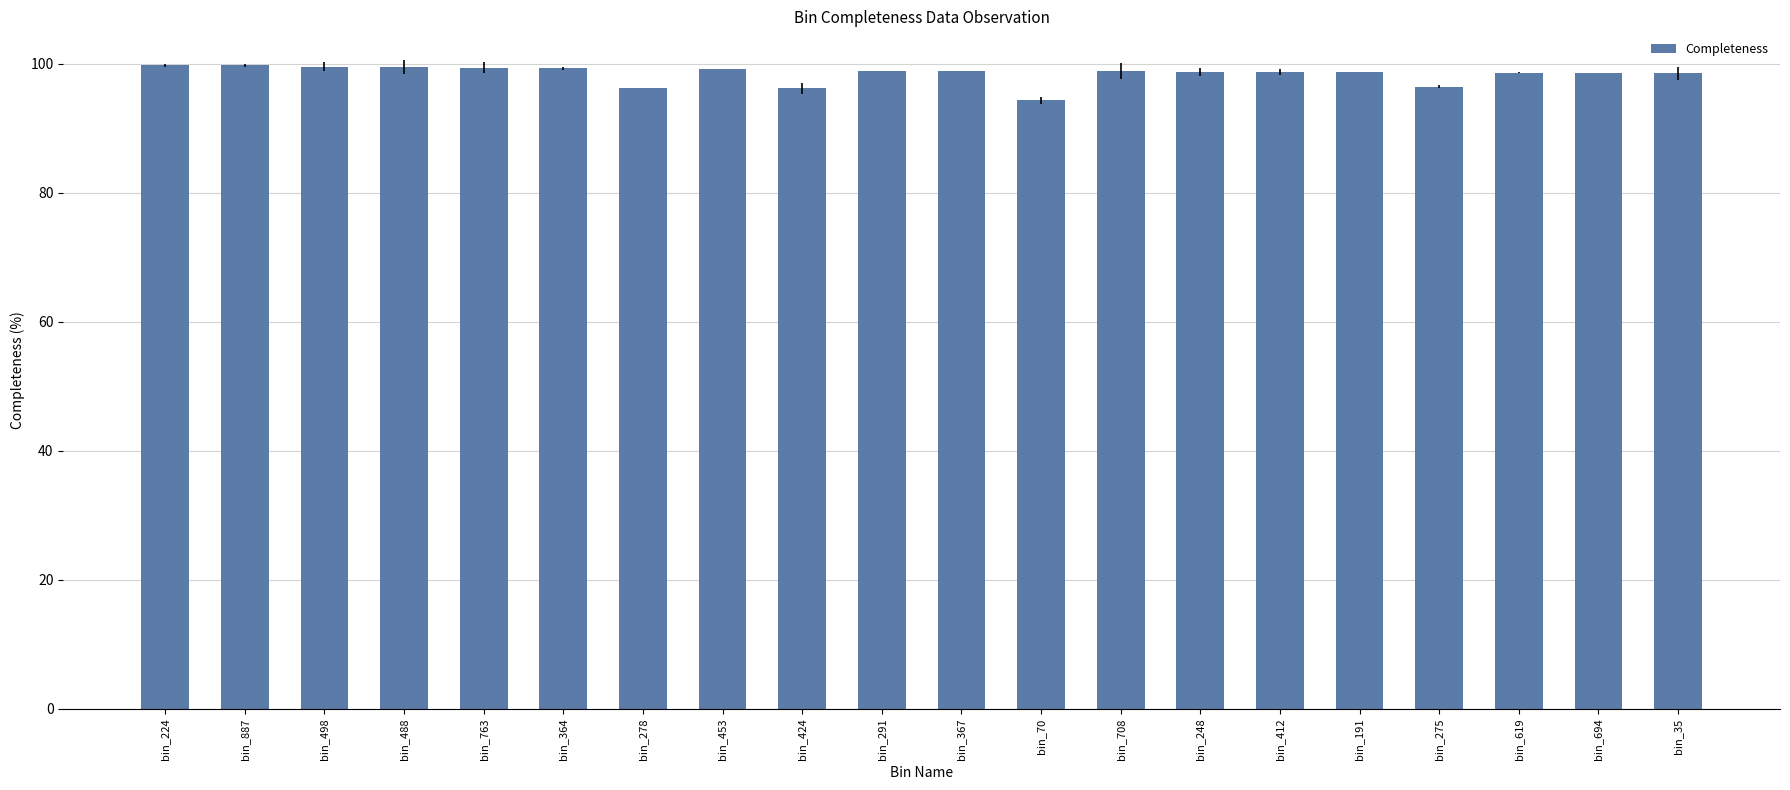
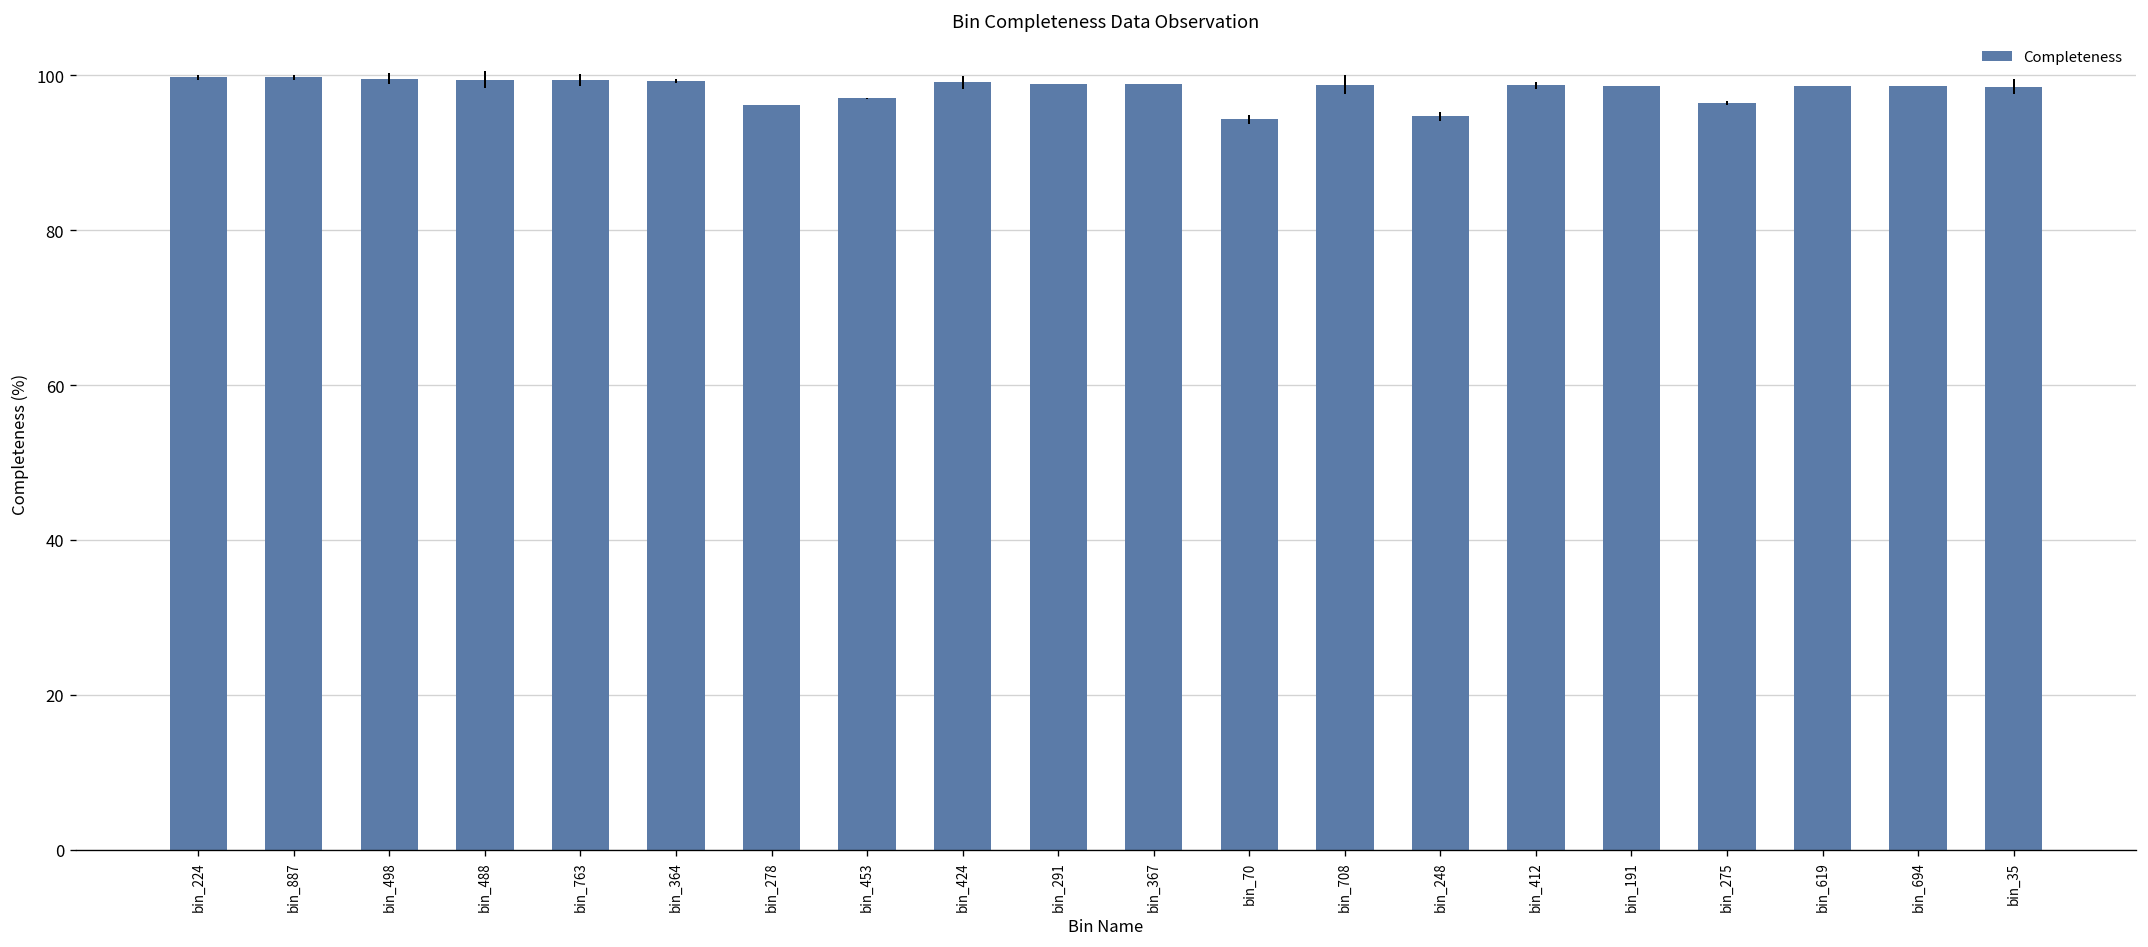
bin_453: 99 -> 97
bin_424: 96 -> 99
bin_248: 99 -> 95
